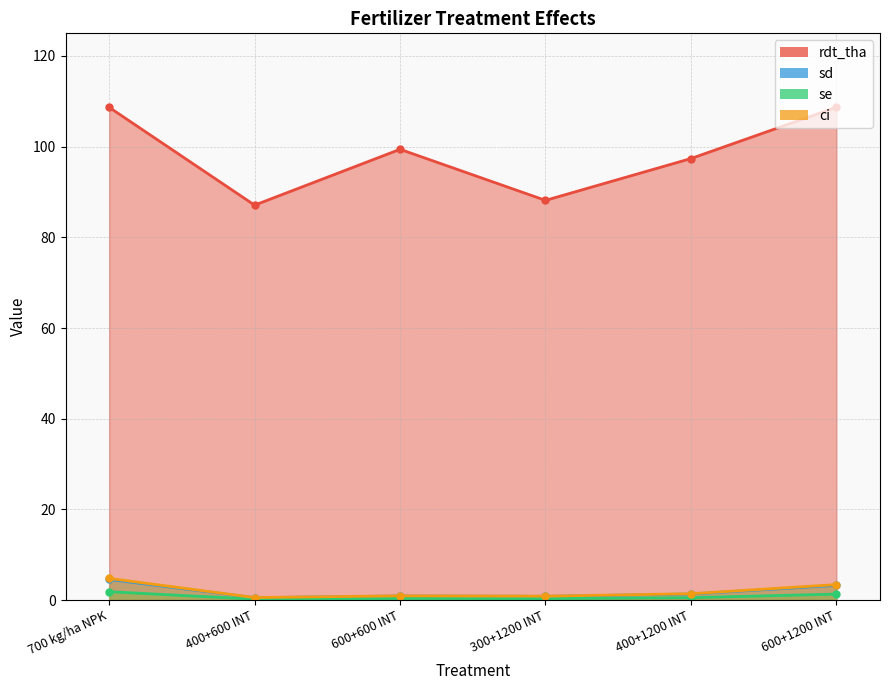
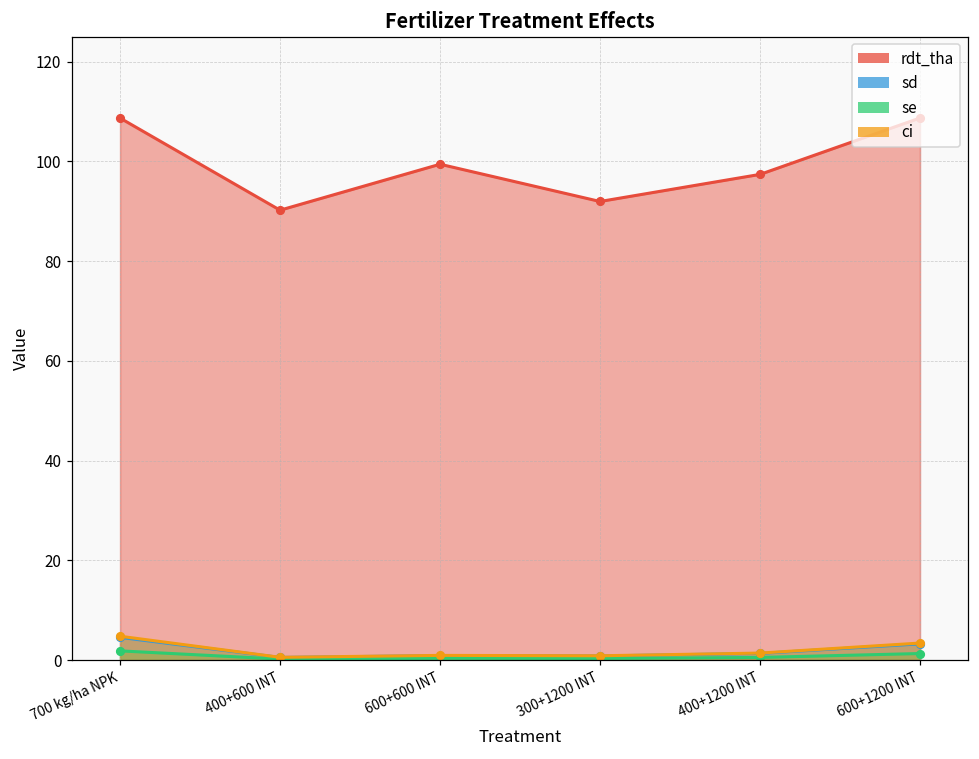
rdt_tha, 400+600 INT: 87 -> 90
rdt_tha, 300+1200 INT: 88 -> 92
